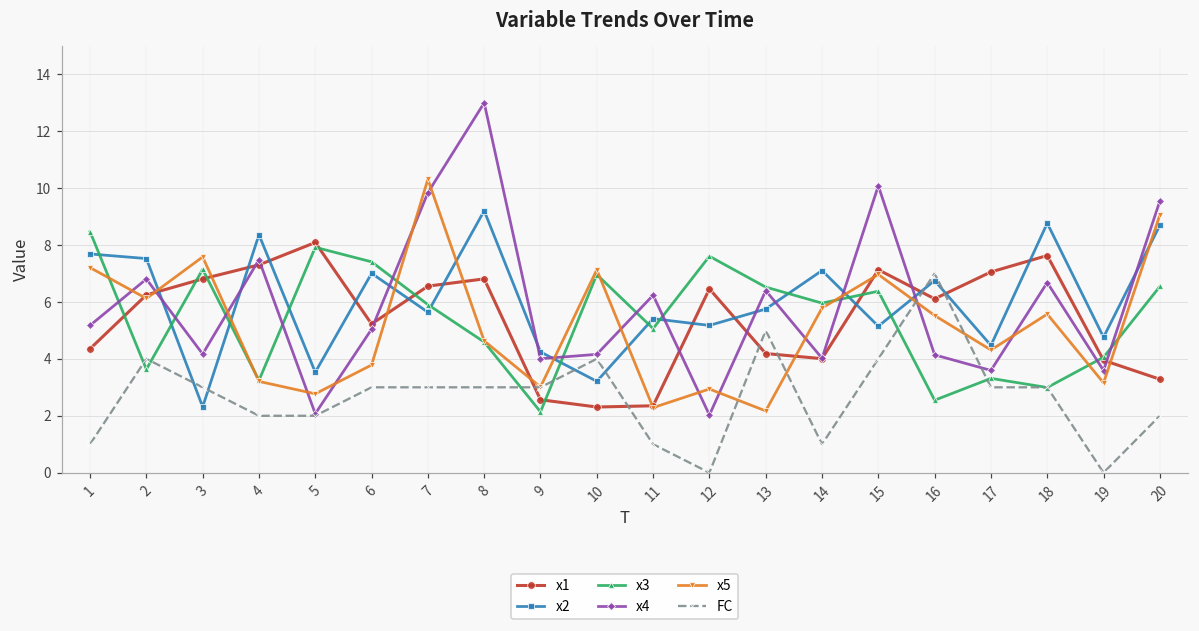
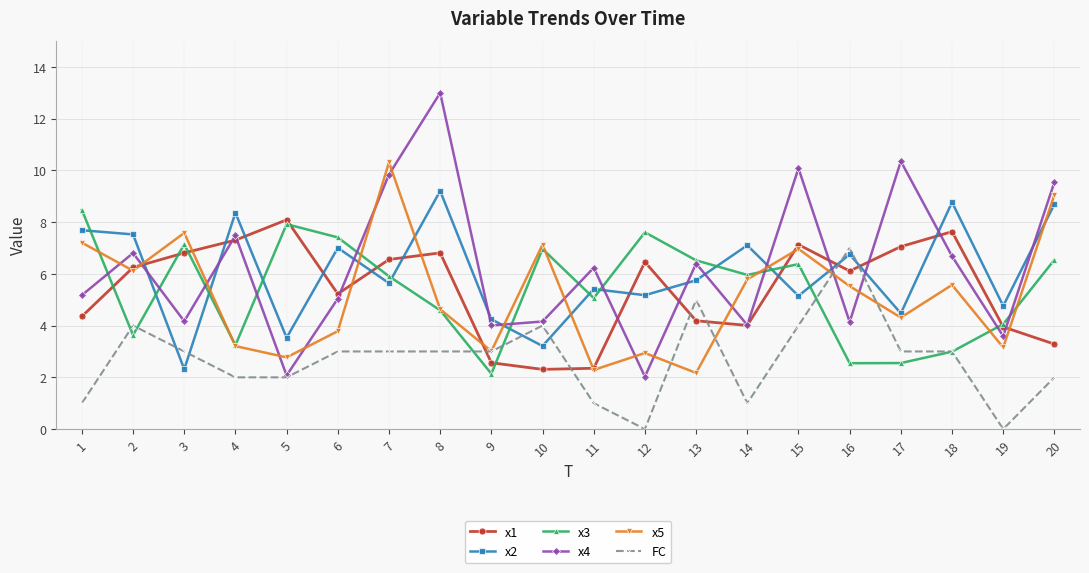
x3, 17: 3.3 -> 2.6
x4, 17: 3.6 -> 10.3
